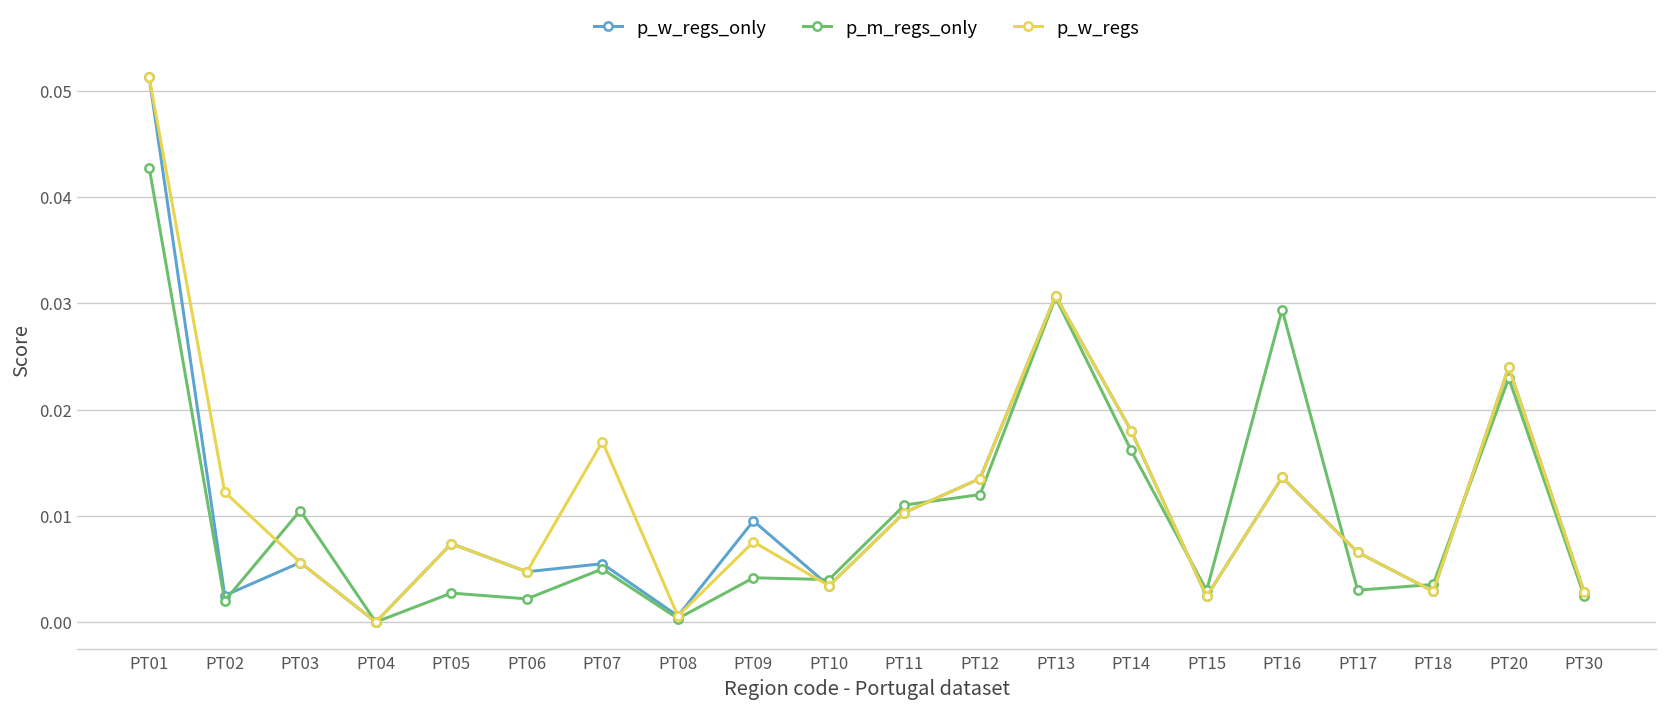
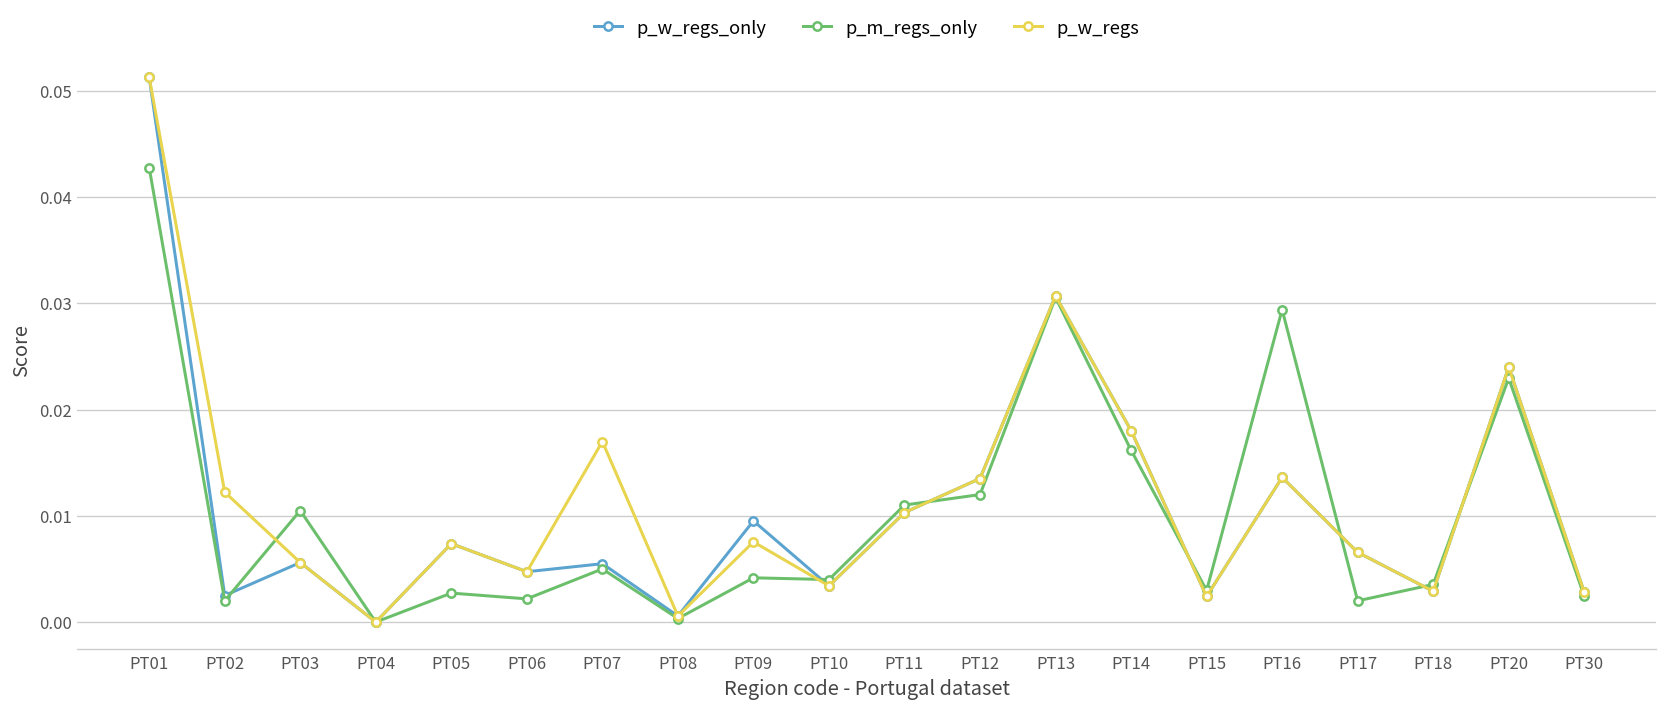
p_m_regs_only, PT17: 0.003 -> 0.002
